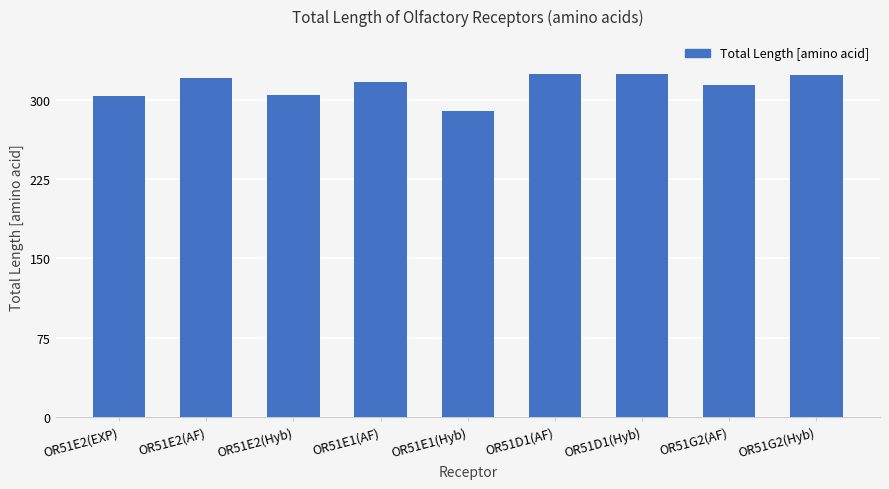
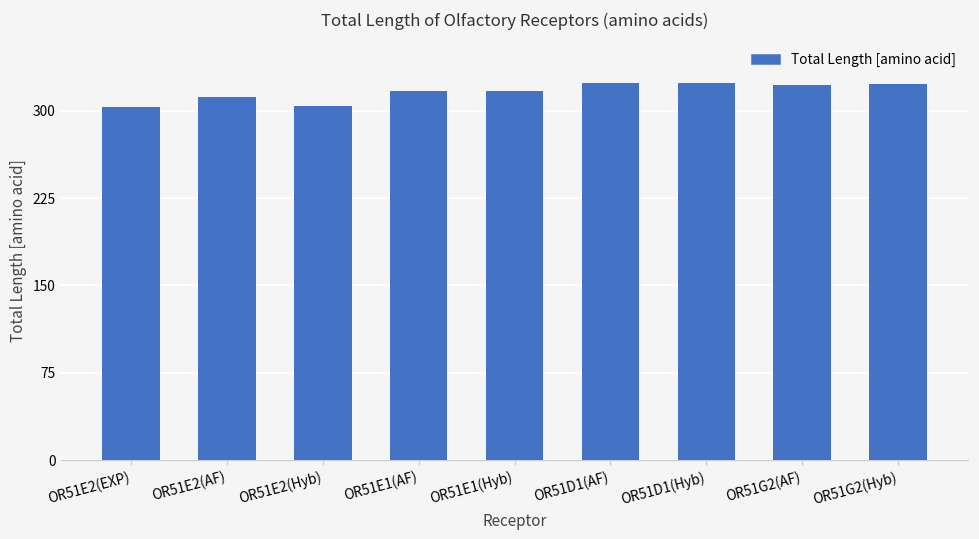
OR51E2(AF): 320 -> 312
OR51E1(Hyb): 289 -> 317
OR51G2(AF): 314 -> 322
